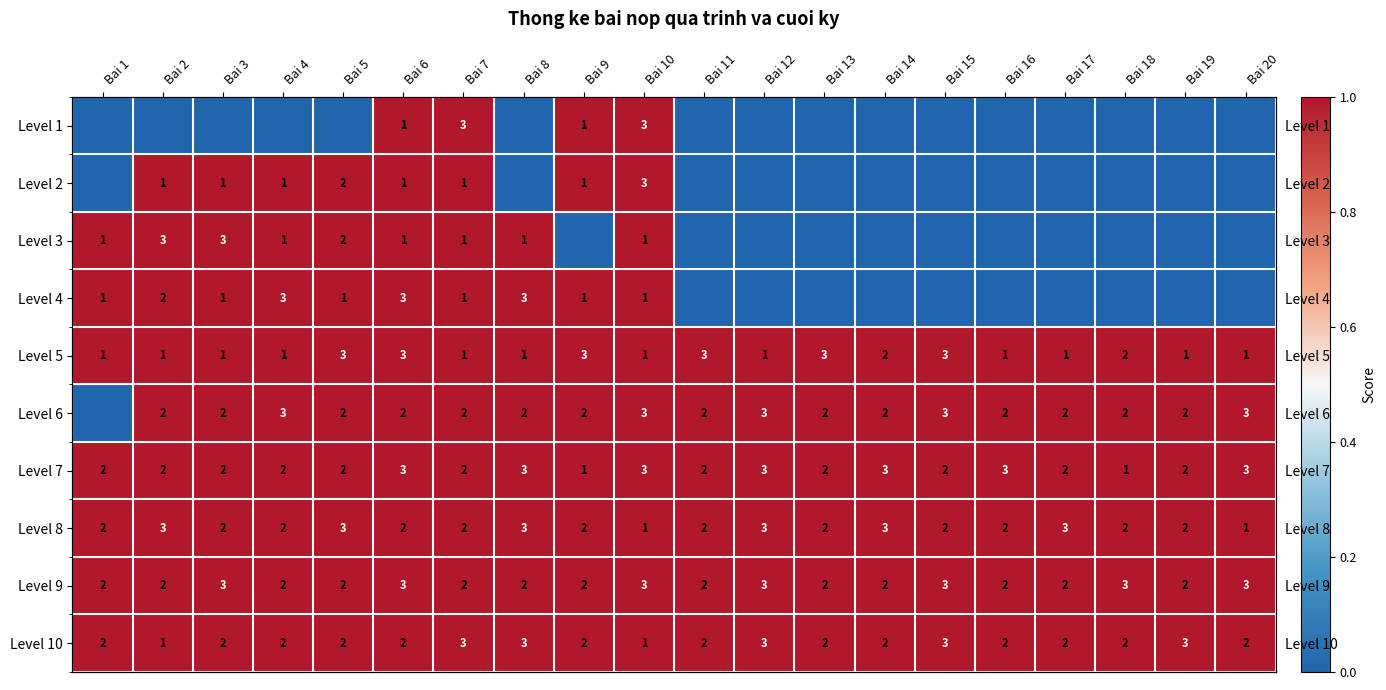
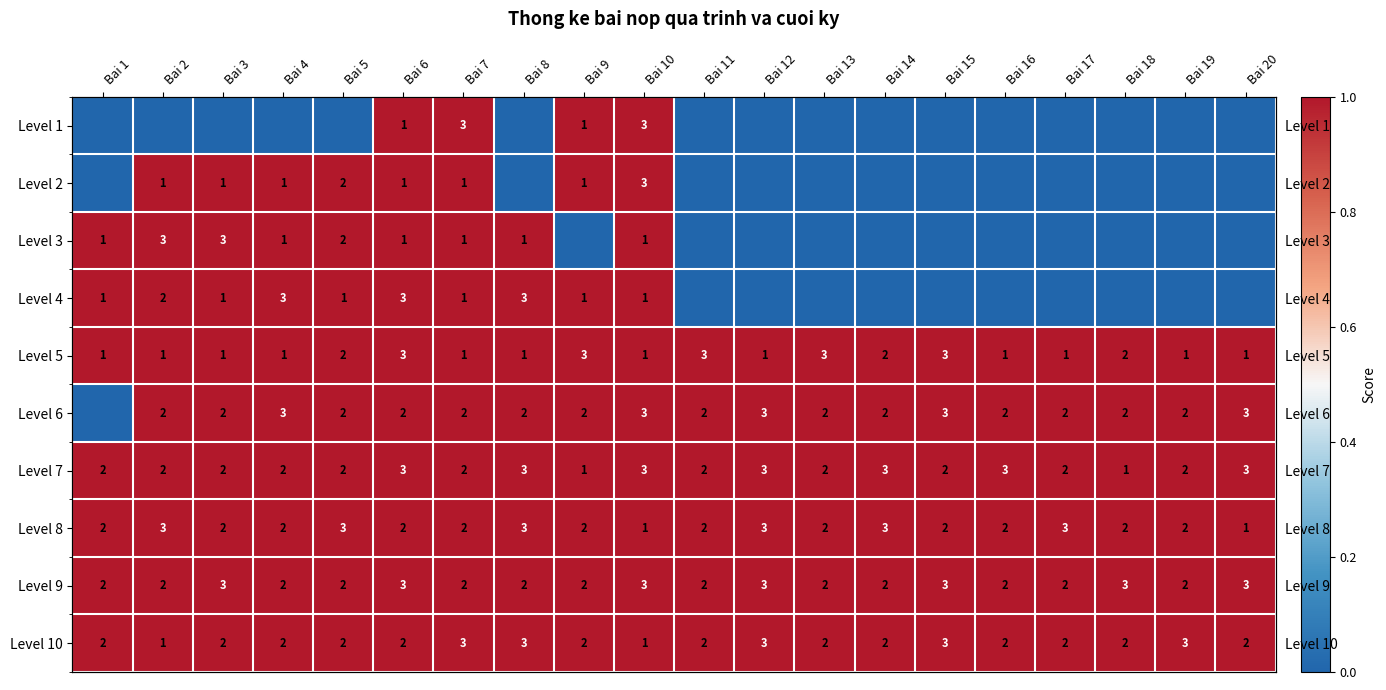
Level 5, Bai 5: 3 -> 2
